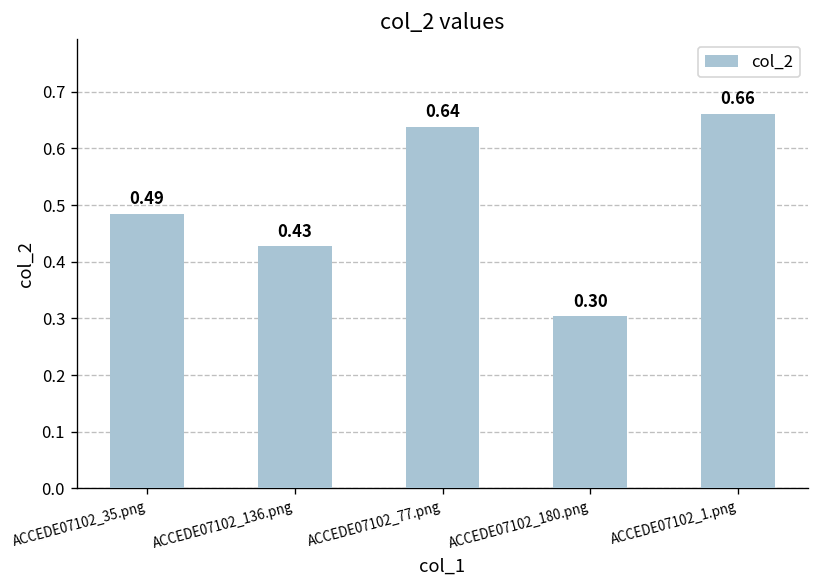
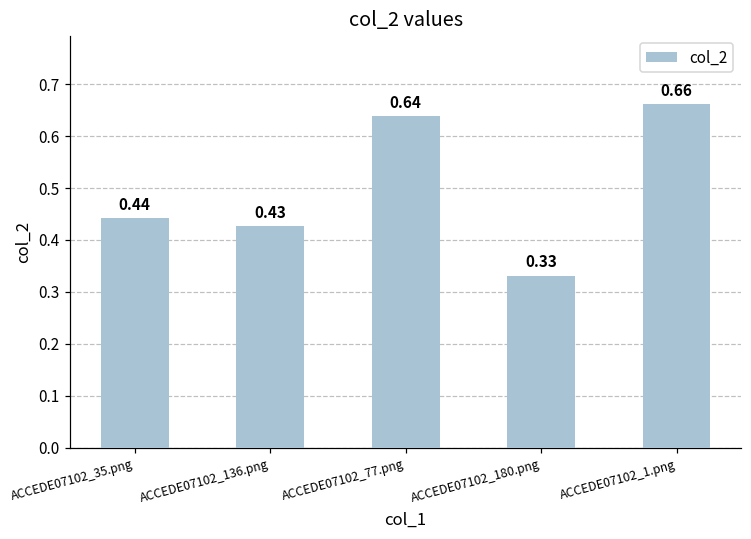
ACCEDE07102_35.png: 0.49 -> 0.44
ACCEDE07102_180.png: 0.30 -> 0.33
